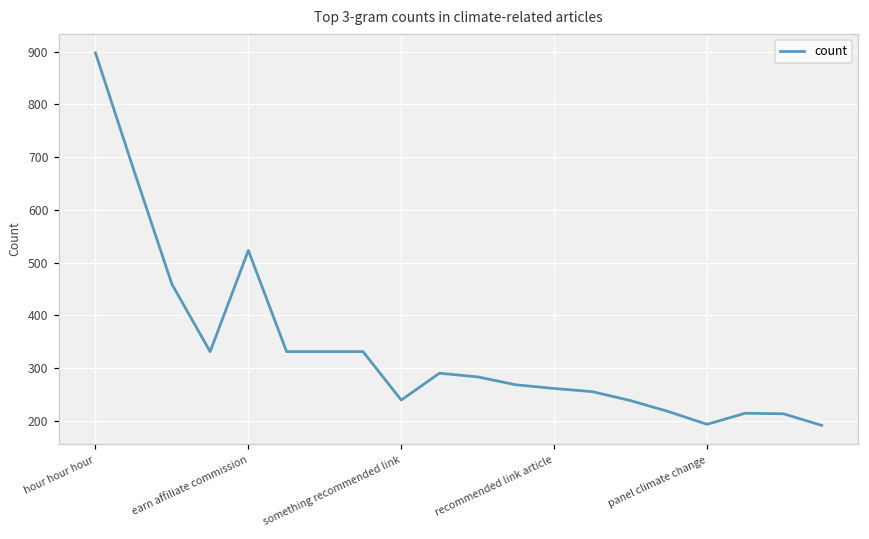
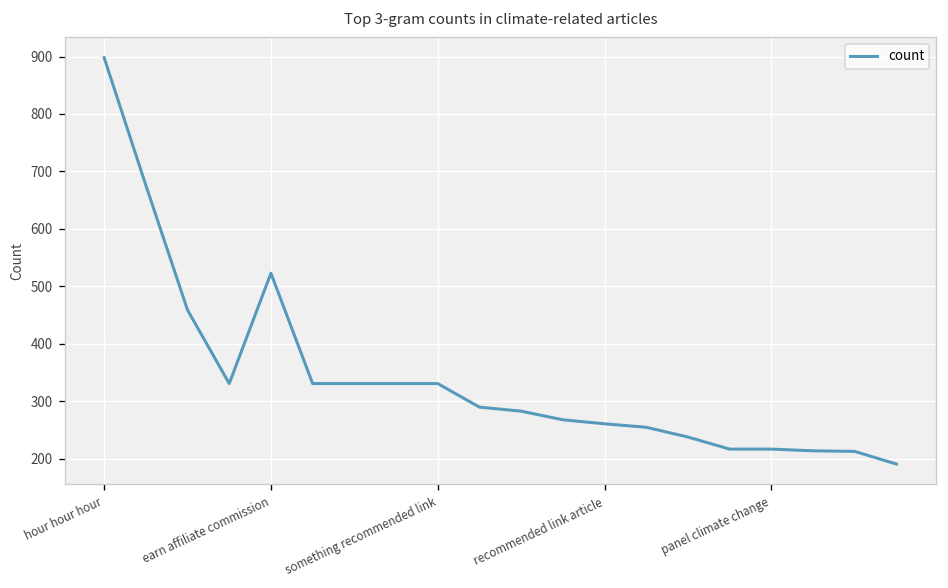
something recommended link: 240 -> 330
panel climate change: 190 -> 220
